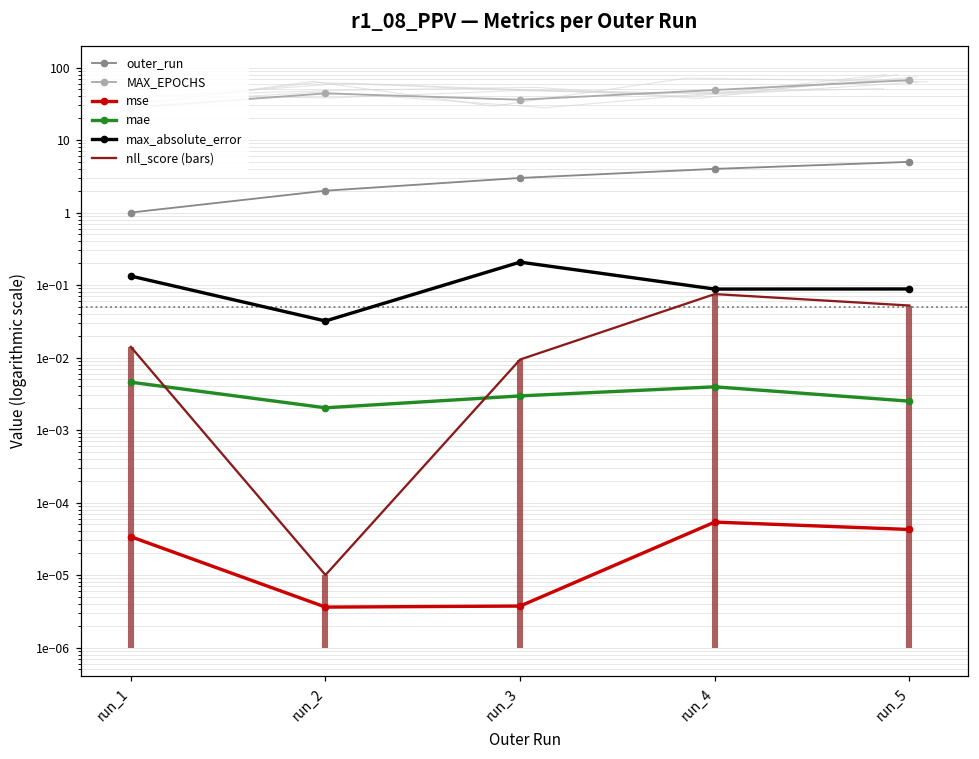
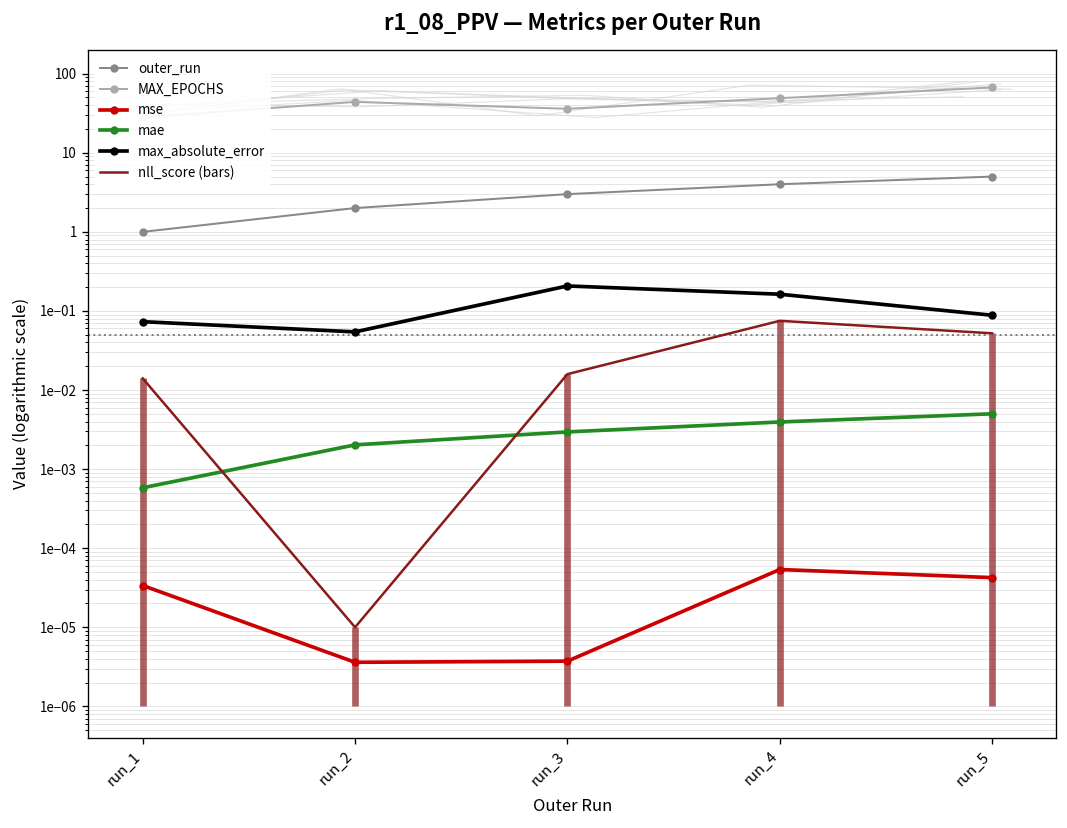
mae, run_1: 0.005 -> 0.0006
max_absolute_error, run_1: 0.13 -> 0.07
max_absolute_error, run_2: 0.03 -> 0.05
nll_score (bars), run_3: 0.009 -> 0.016
max_absolute_error, run_4: 0.09 -> 0.16
mae, run_5: 0.0025 -> 0.005
